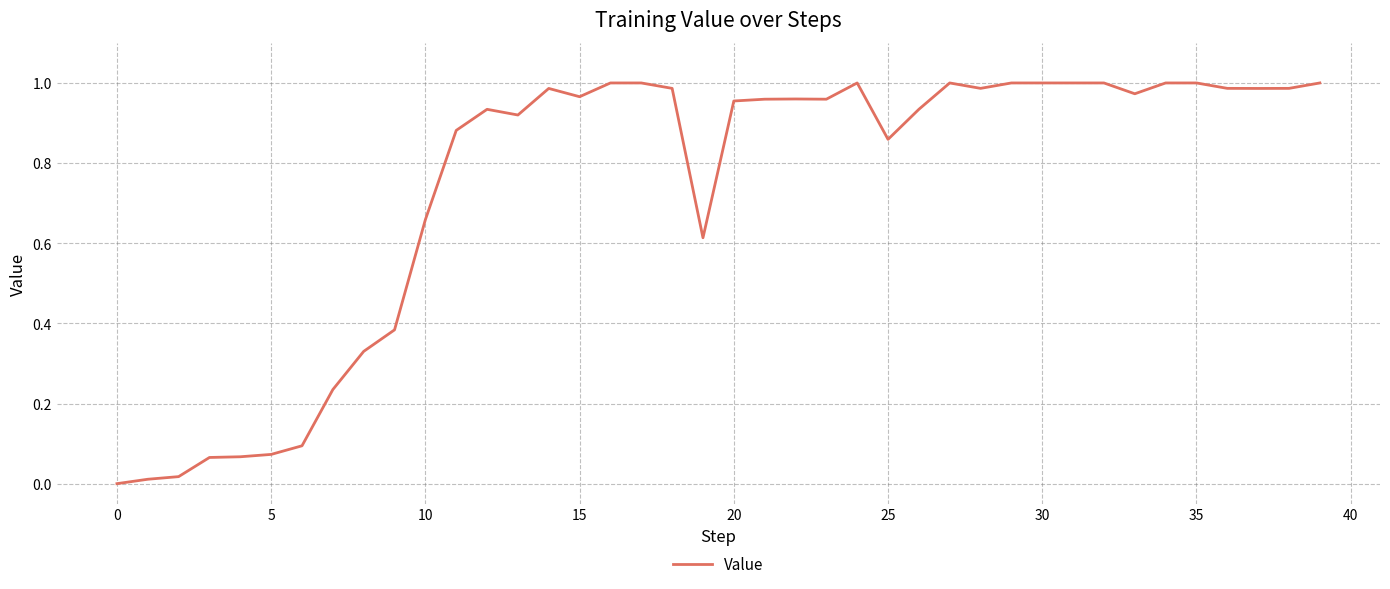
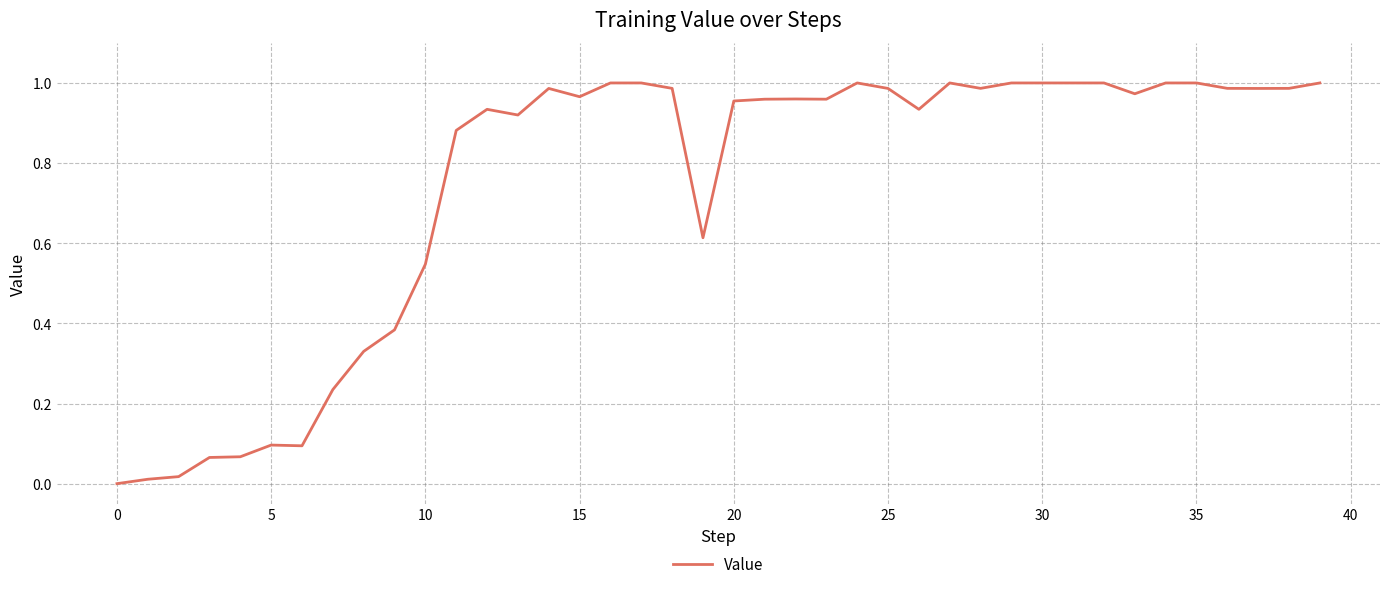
5: 0.07 -> 0.10
10: 0.66 -> 0.55
25: 0.86 -> 0.99
